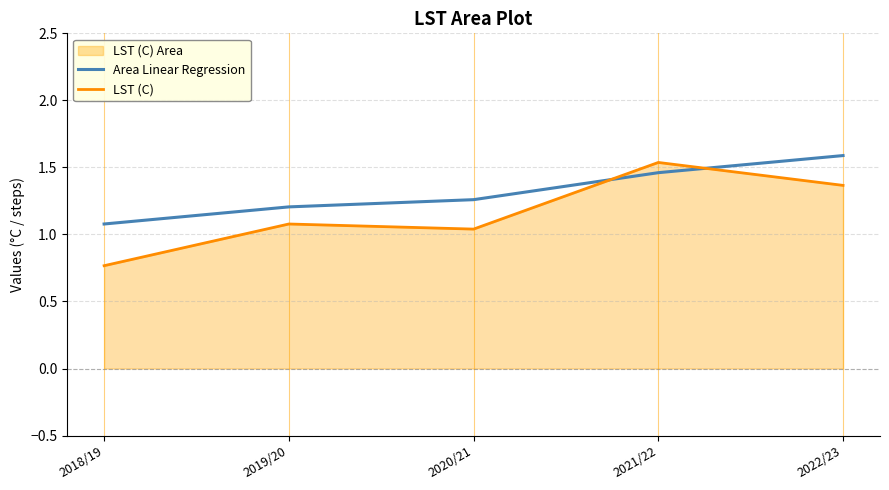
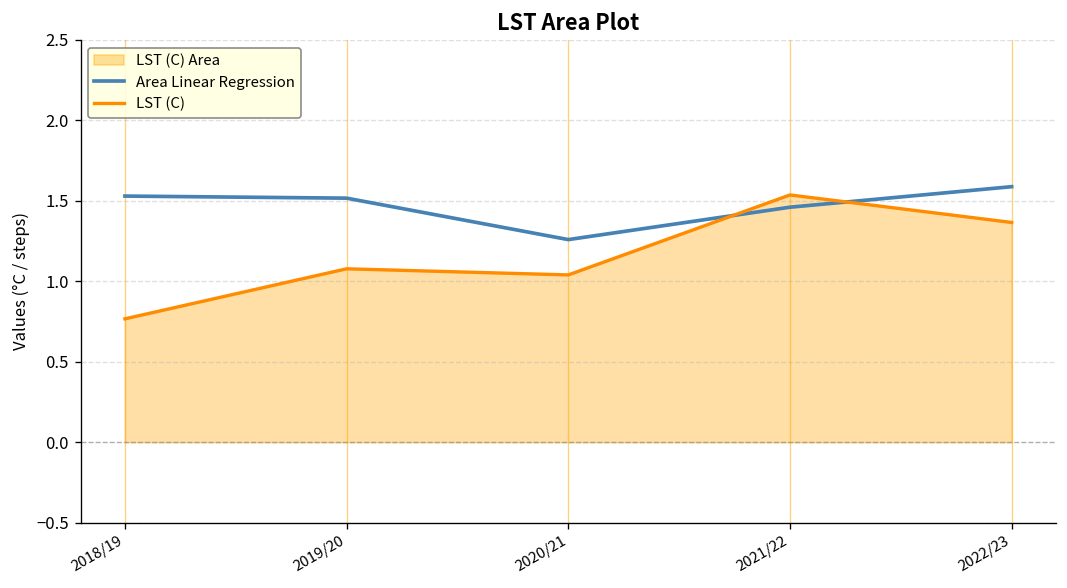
Area Linear Regression, 2018/19: 1.08 -> 1.53
Area Linear Regression, 2019/20: 1.21 -> 1.52
